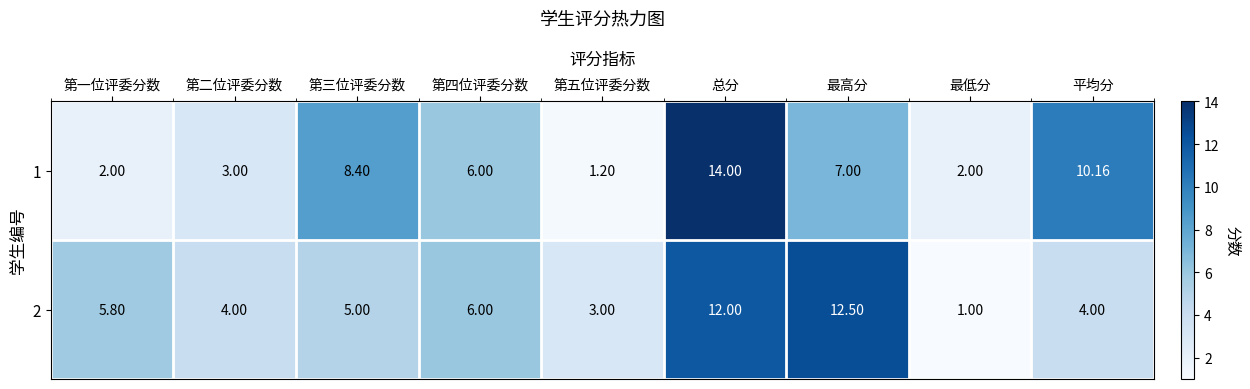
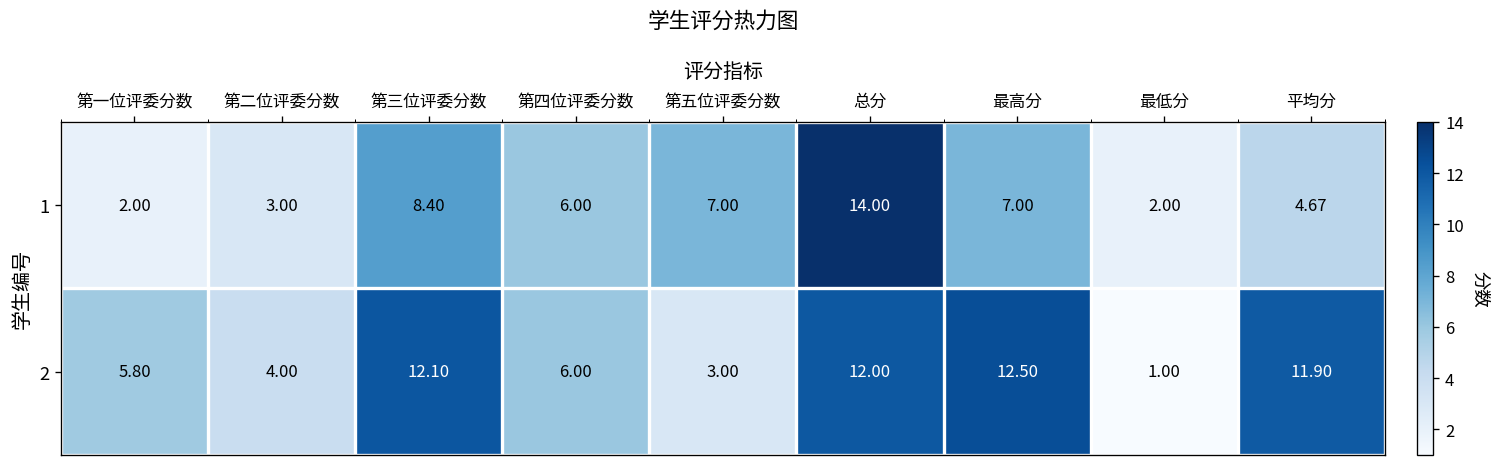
1, 第五位评委分数: 1.20 -> 7.00
1, 平均分: 10.16 -> 4.67
2, 第三位评委分数: 5.00 -> 12.10
2, 平均分: 4.00 -> 11.90
